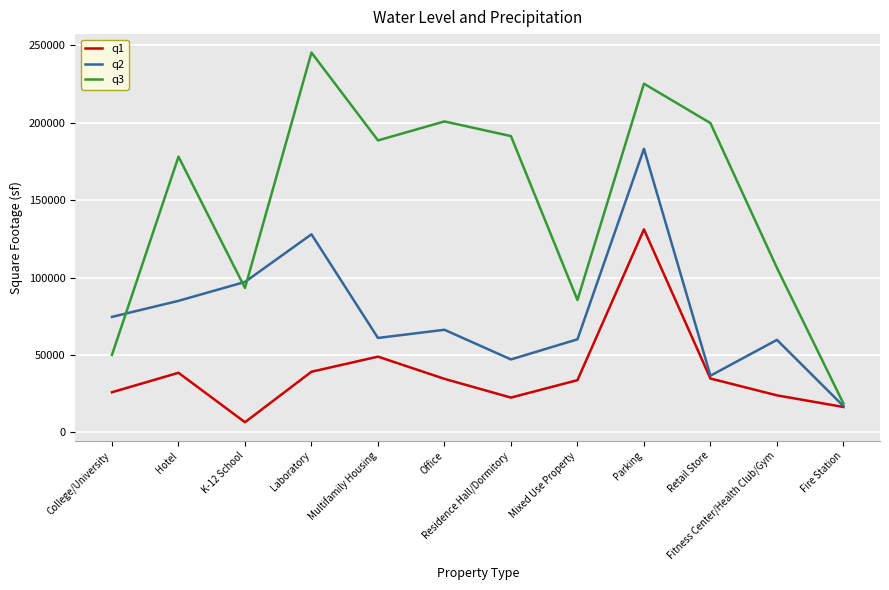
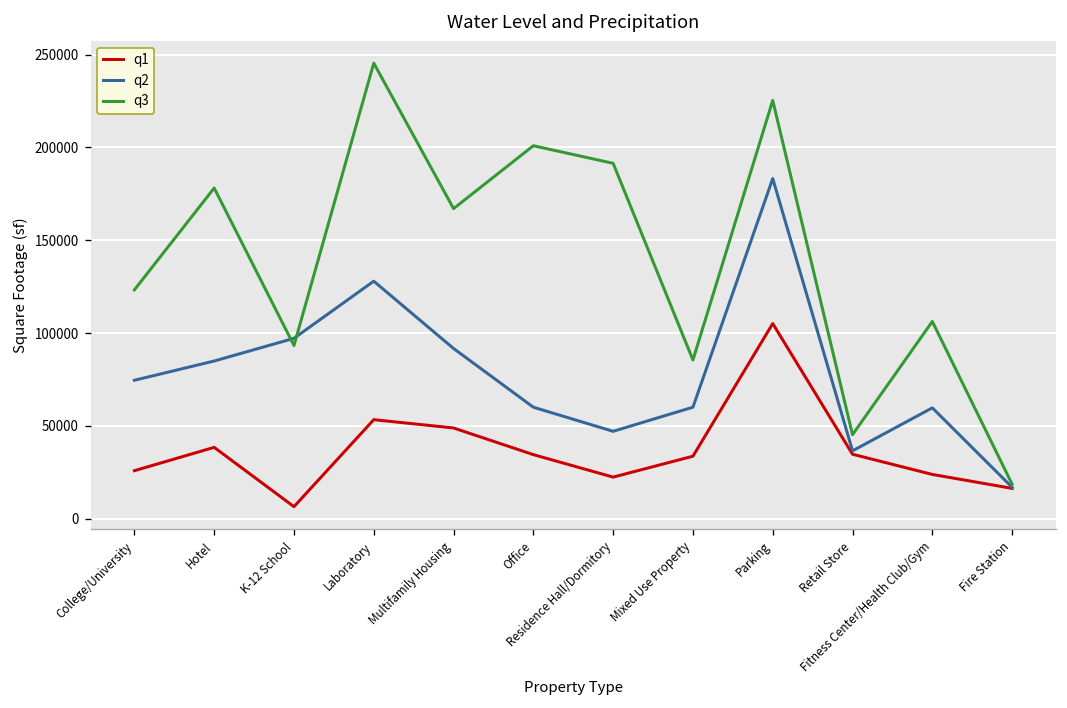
q3, College/University: 50000 -> 123000
q1, Laboratory: 39000 -> 53000
q2, Multifamily Housing: 61000 -> 92000
q3, Multifamily Housing: 189000 -> 167000
q2, Office: 66000 -> 60000
q1, Parking: 131000 -> 105000
q3, Retail Store: 200000 -> 45000
